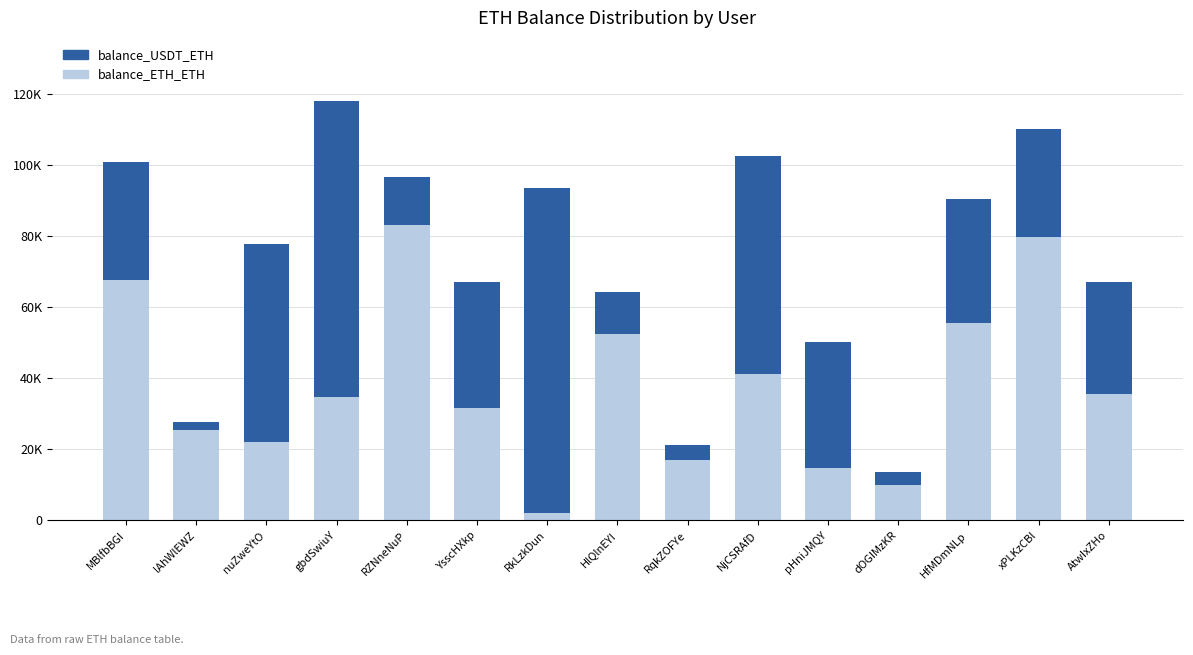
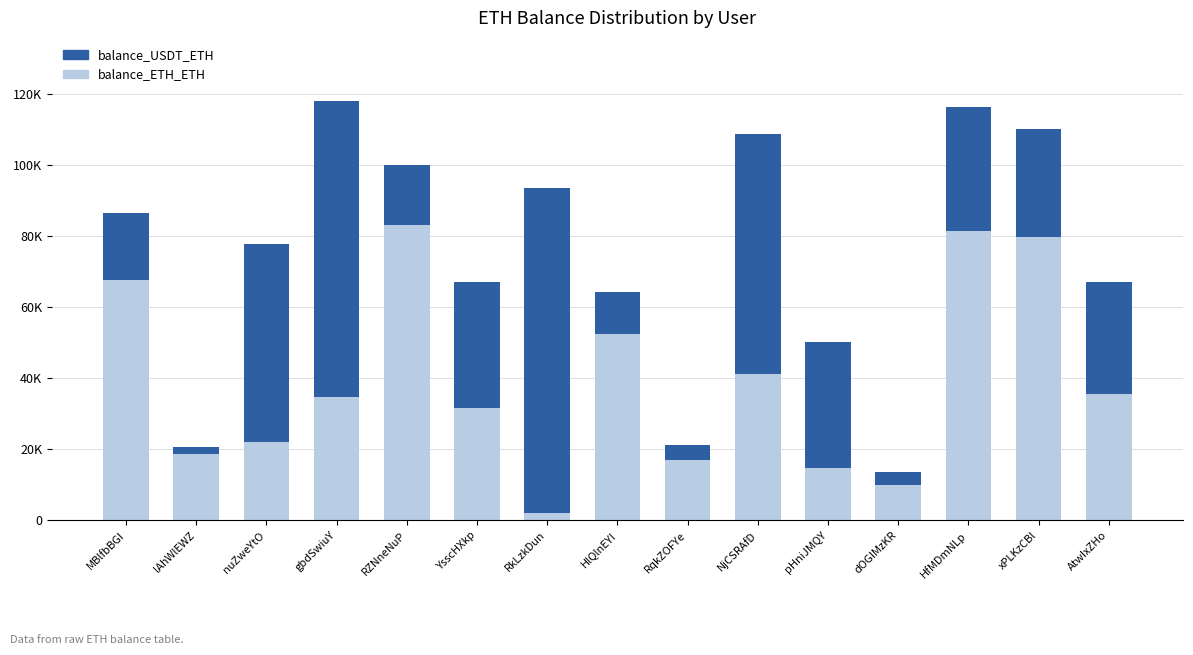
balance_USDT_ETH, MBlfbBGI: 33000 -> 19000
balance_ETH_ETH, lAhWlEWZ: 26000 -> 19000
balance_USDT_ETH, RZNneNuP: 13000 -> 17000
balance_USDT_ETH, NjCSRAfD: 61000 -> 68000
balance_ETH_ETH, HfMDmNLp: 56000 -> 81000
